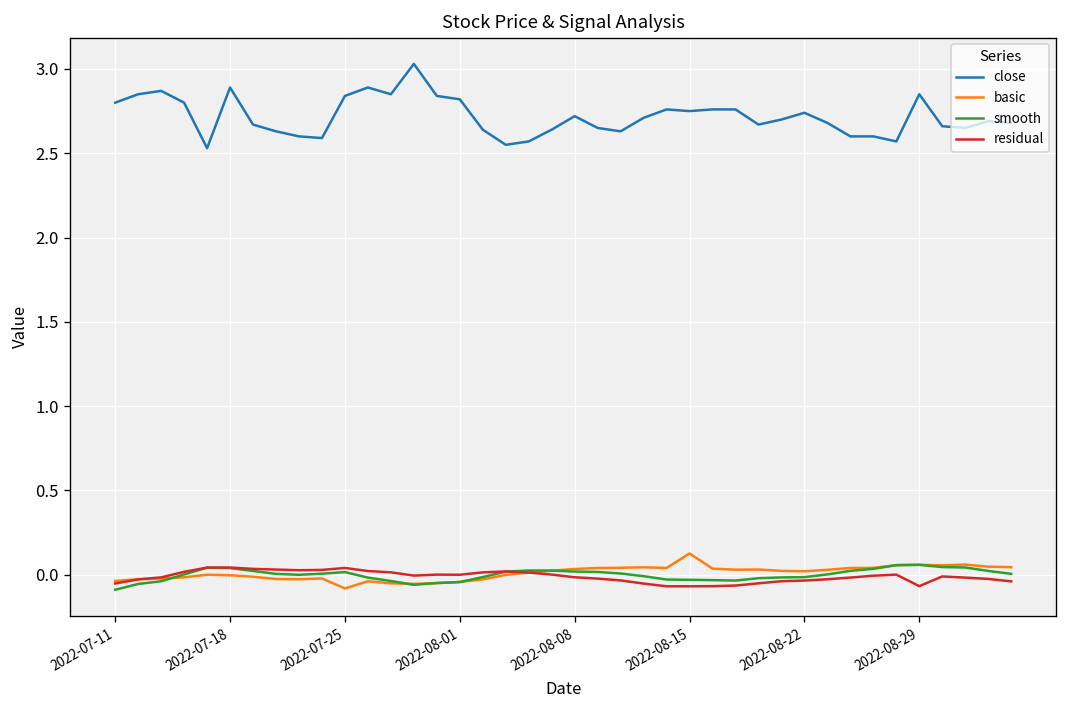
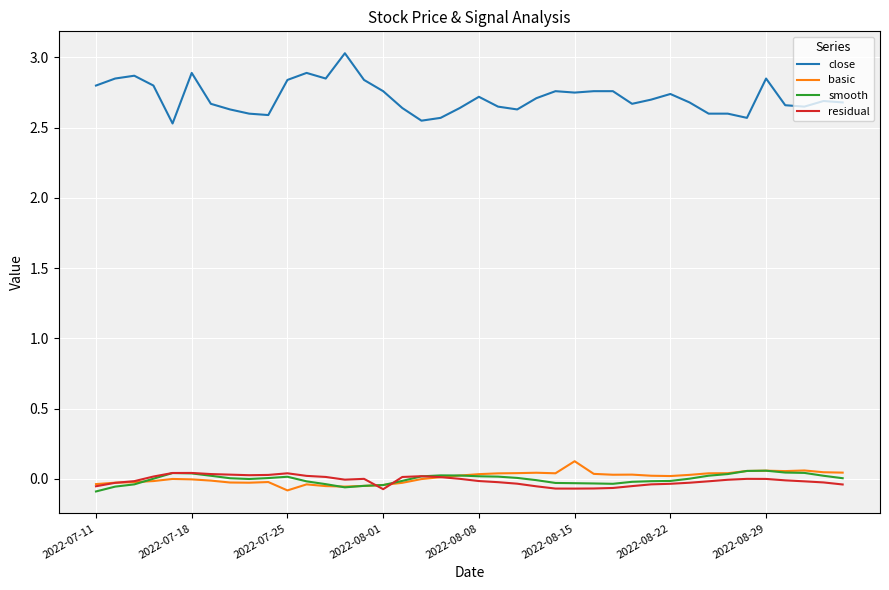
close, 2022-08-01: 2.82 -> 2.76
residual, 2022-08-01: 0.00 -> -0.07
residual, 2022-08-29: -0.07 -> 0.00
